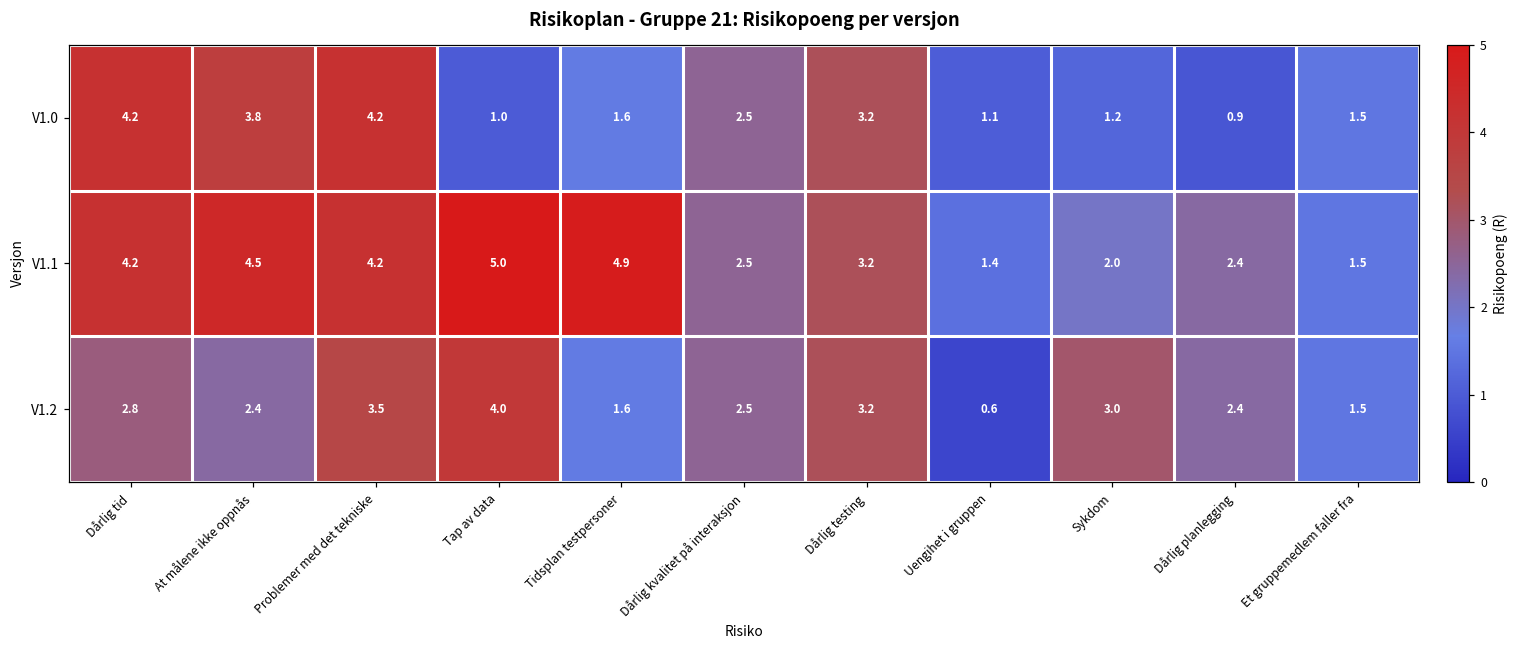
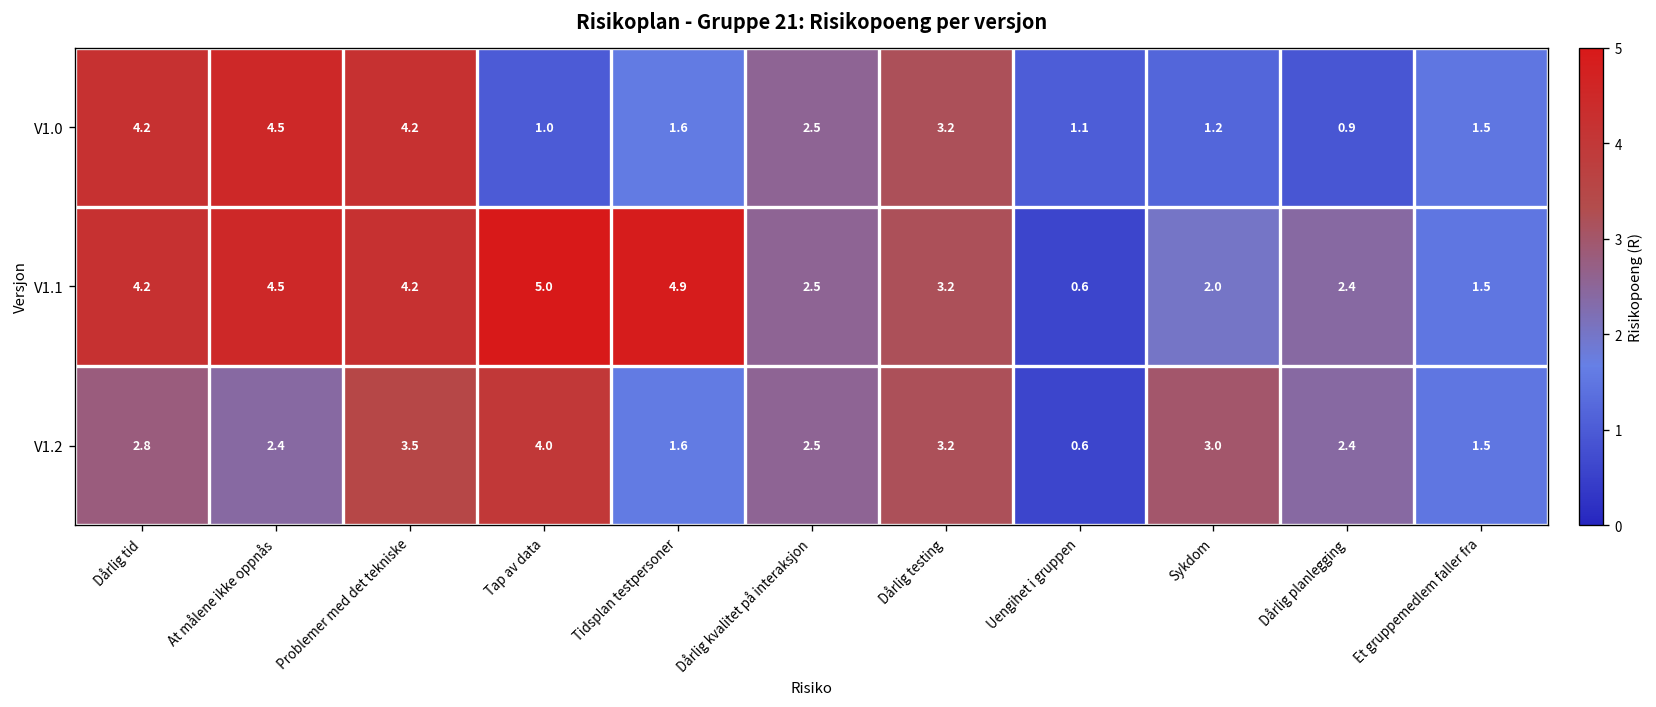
V1.0, At målene ikke oppnås: 3.8 -> 4.5
V1.1, Uengihet i gruppen: 1.4 -> 0.6
